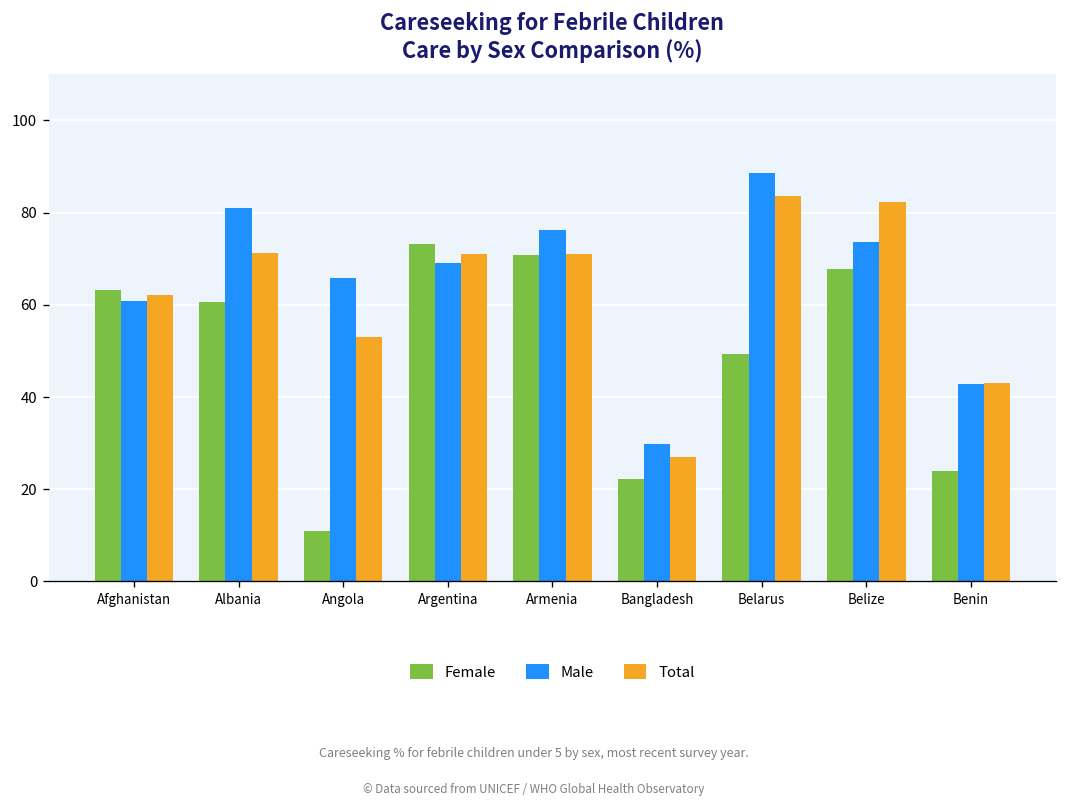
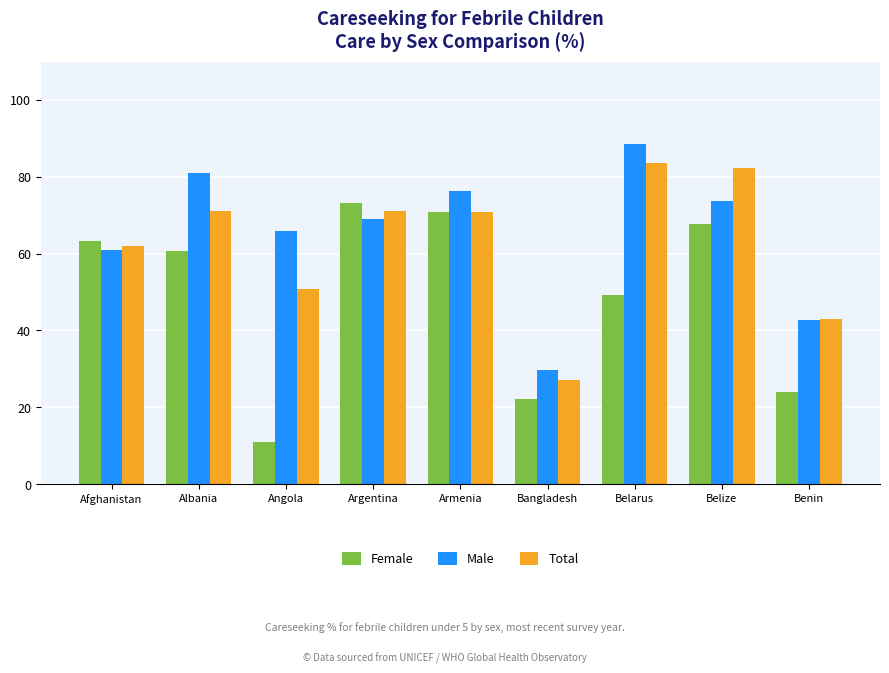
Total, Angola: 53 -> 51
